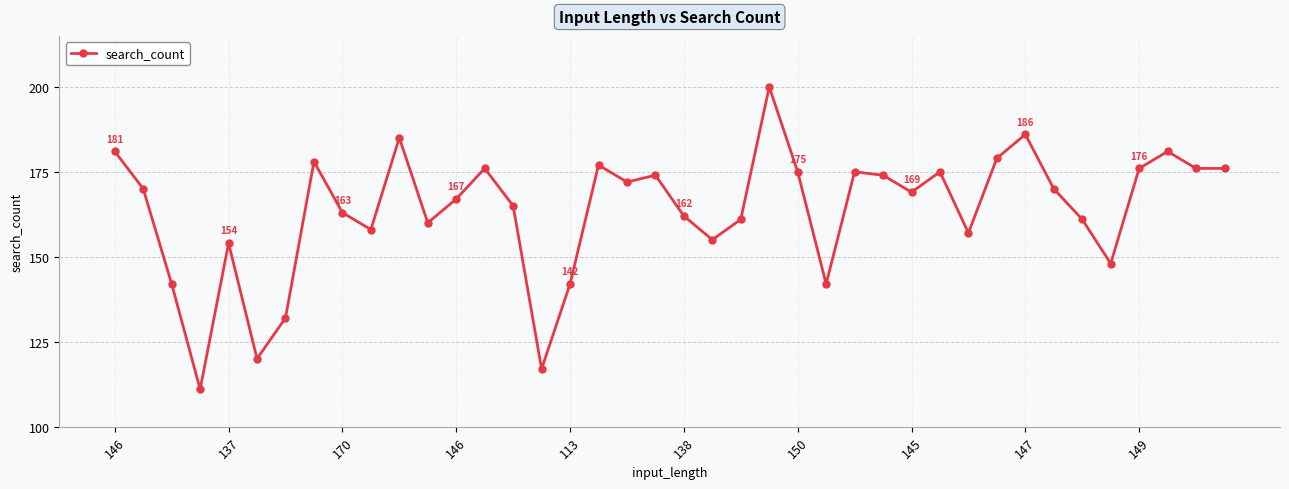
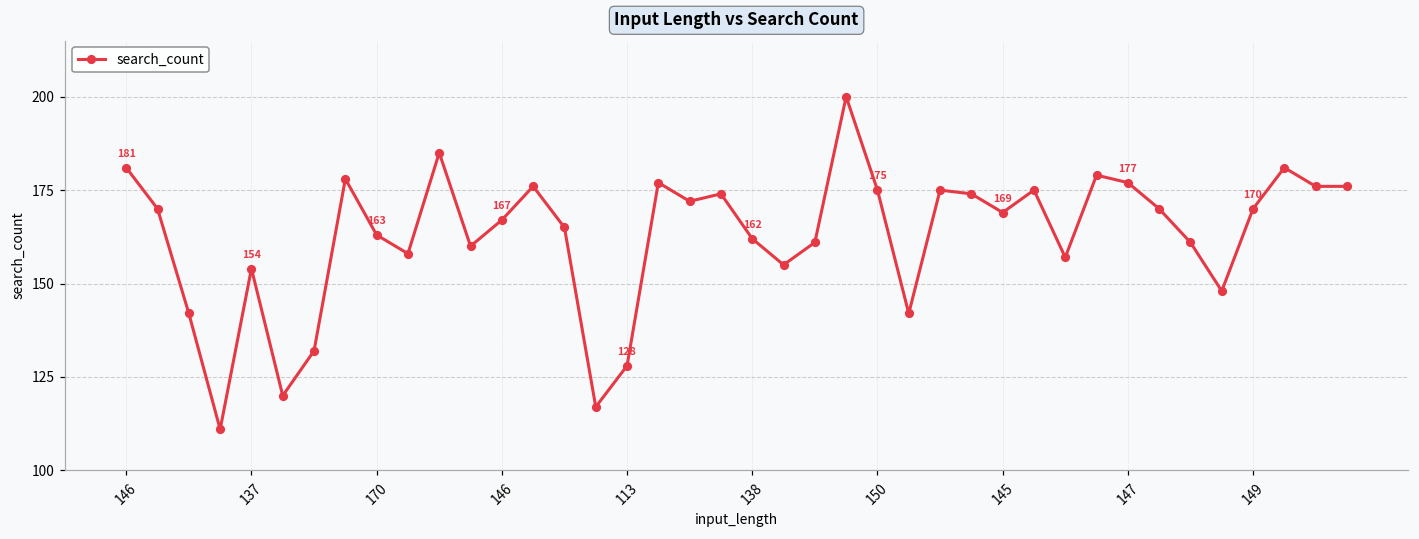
113: 142 -> 128
147: 186 -> 177
149: 176 -> 170
